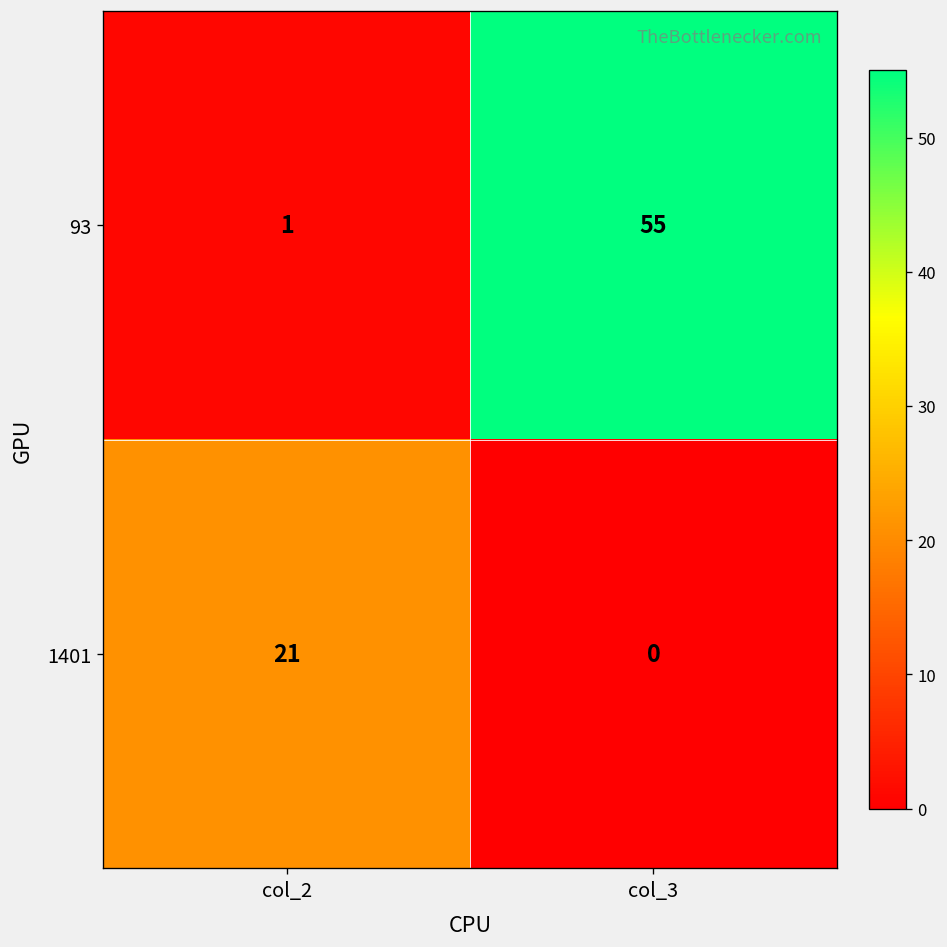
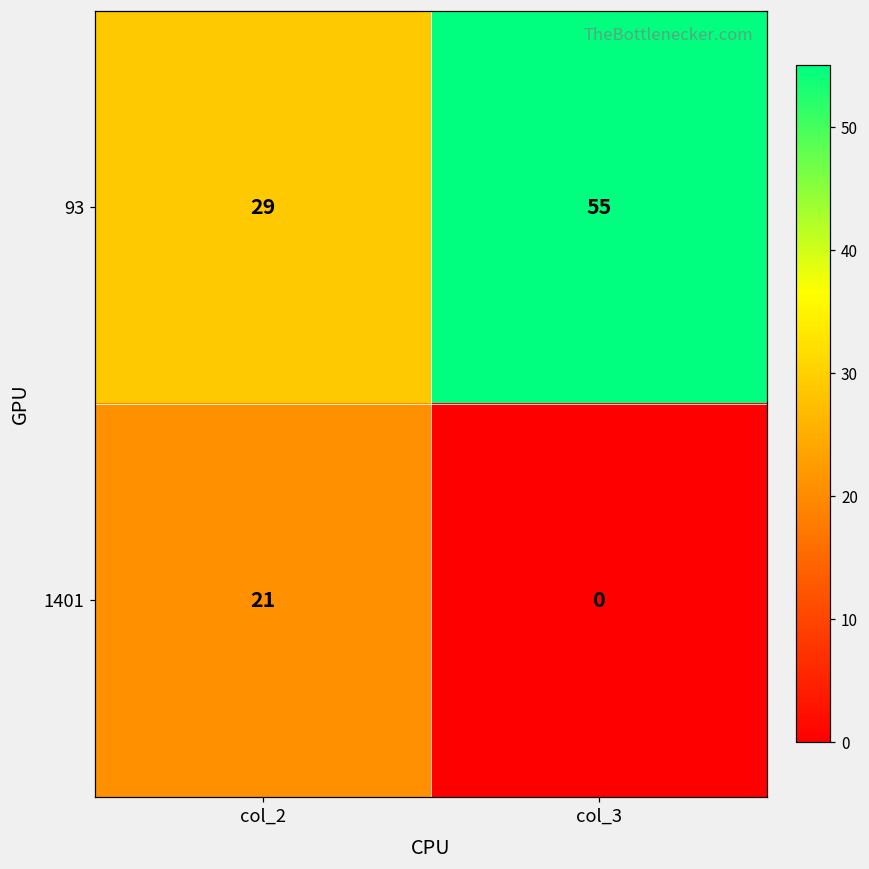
93, col_2: 1 -> 29
